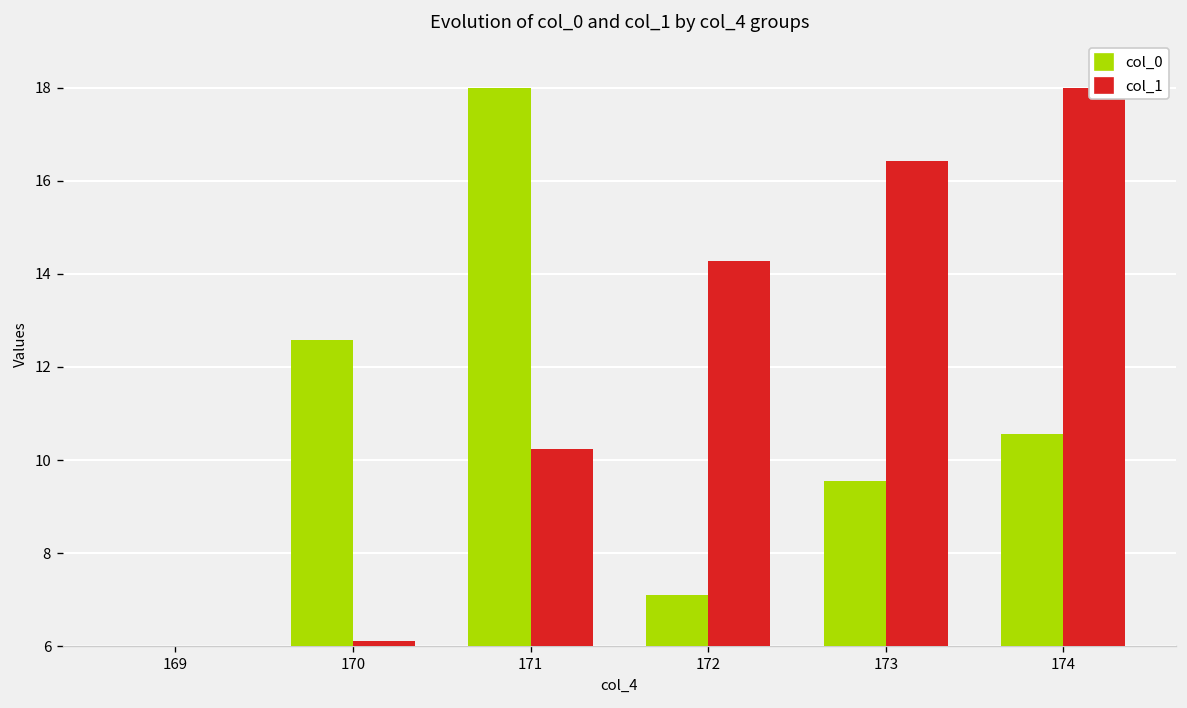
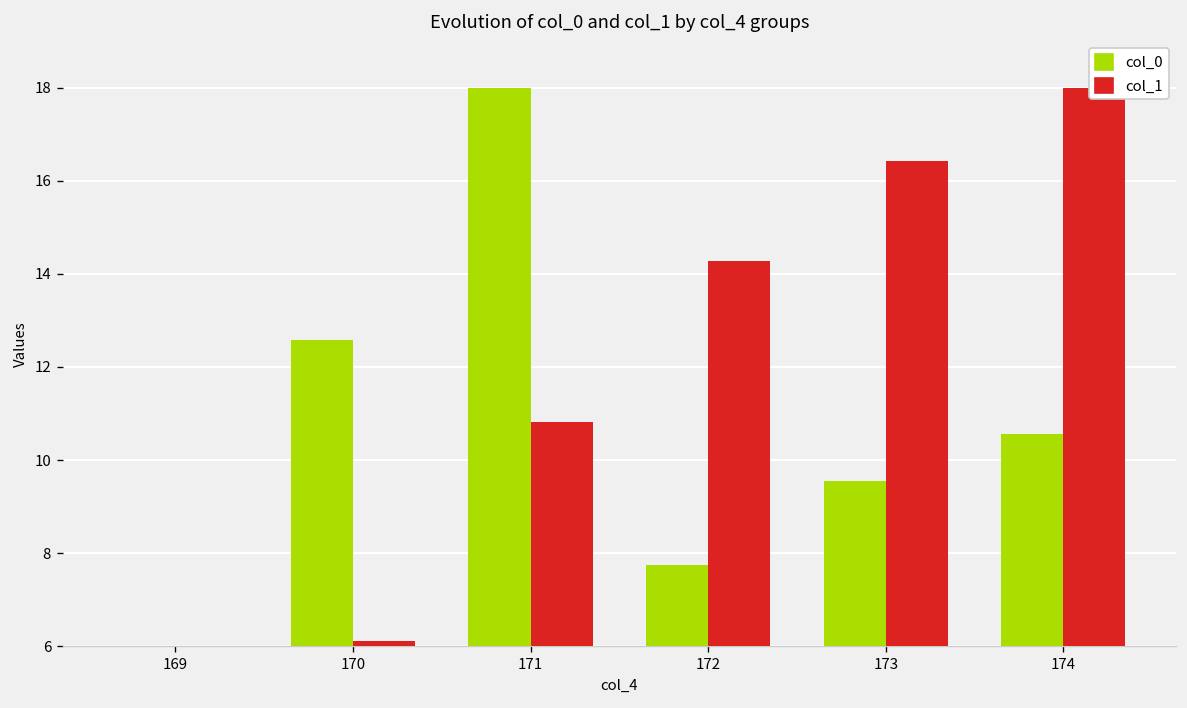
col_1, 171: 10.2 -> 10.8
col_0, 172: 7.1 -> 7.8
